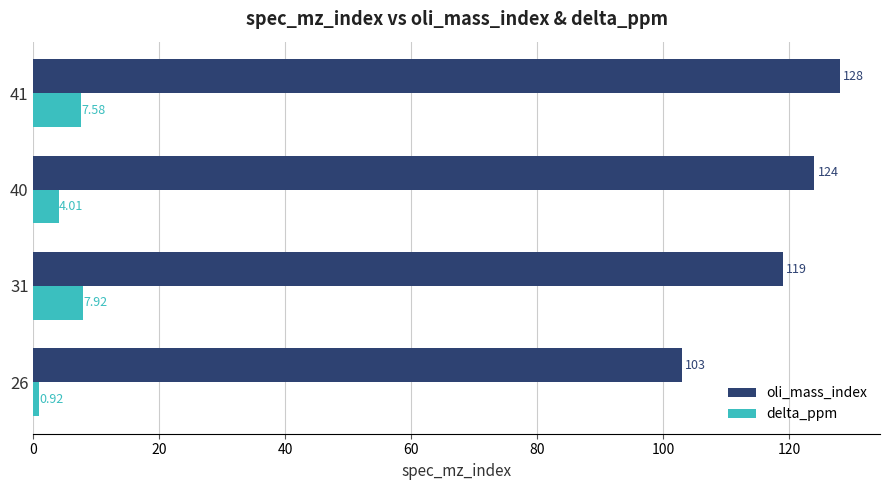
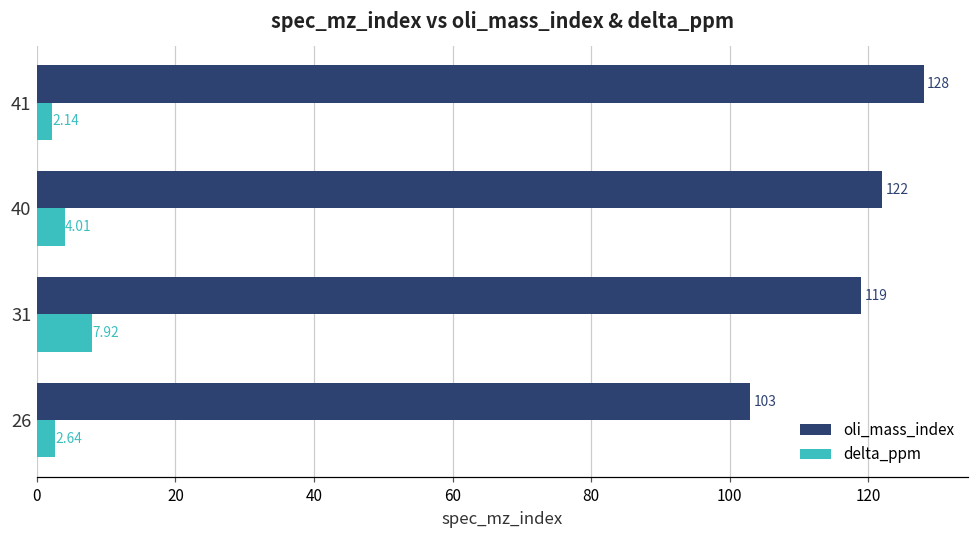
delta_ppm, 41: 7.58 -> 2.14
oli_mass_index, 40: 124 -> 122
delta_ppm, 26: 0.92 -> 2.64
